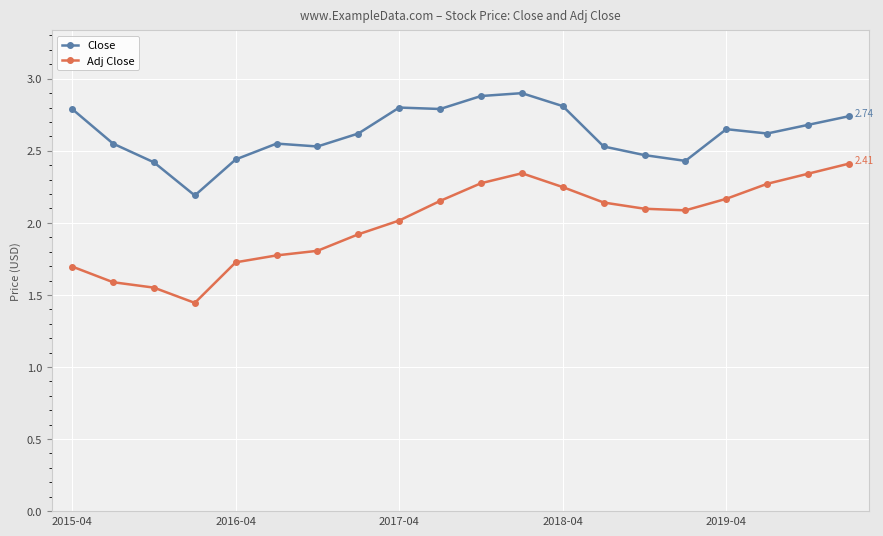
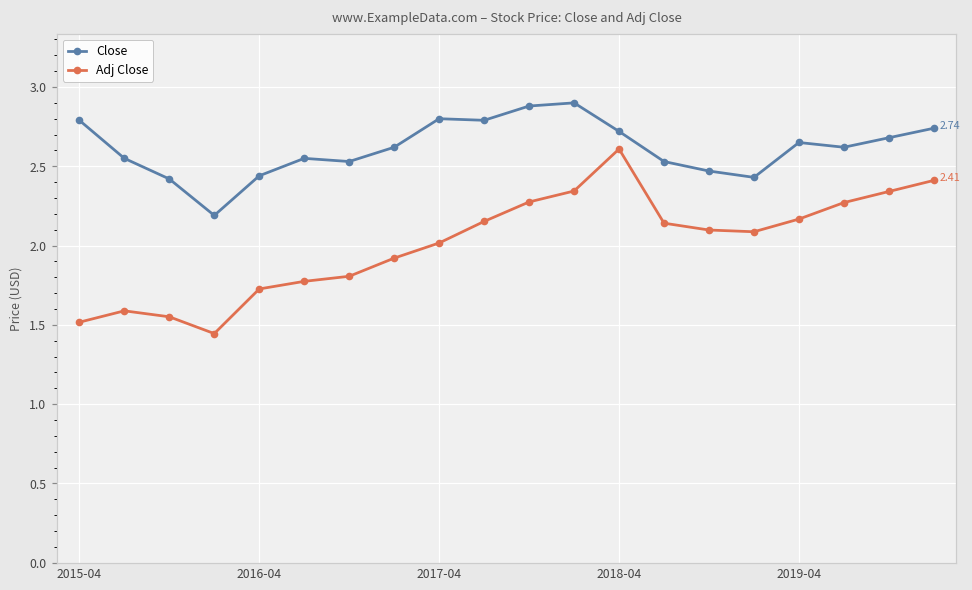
Adj Close, 2015-04: 1.70 -> 1.52
Close, 2018-04: 2.81 -> 2.72
Adj Close, 2018-04: 2.25 -> 2.61
